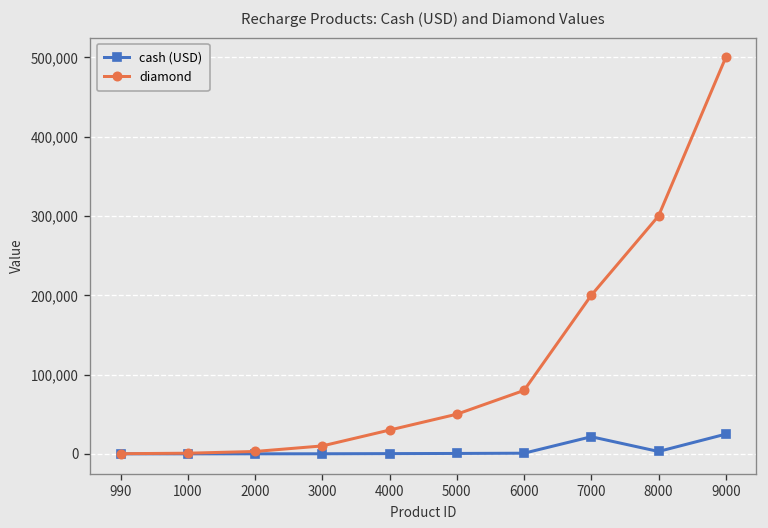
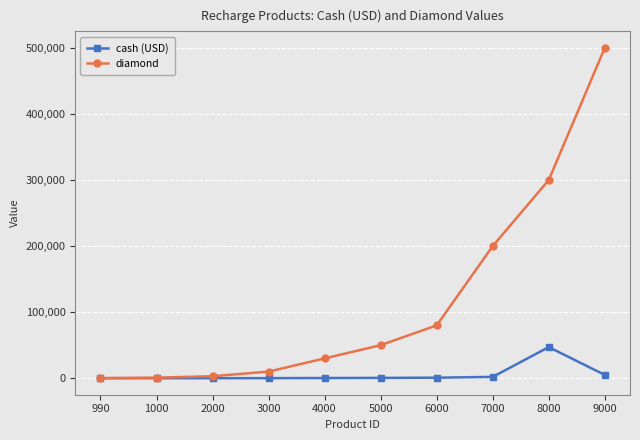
cash (USD), 7000: 20,000 -> 0
cash (USD), 8000: 0 -> 50,000
cash (USD), 9000: 20,000 -> 10,000
